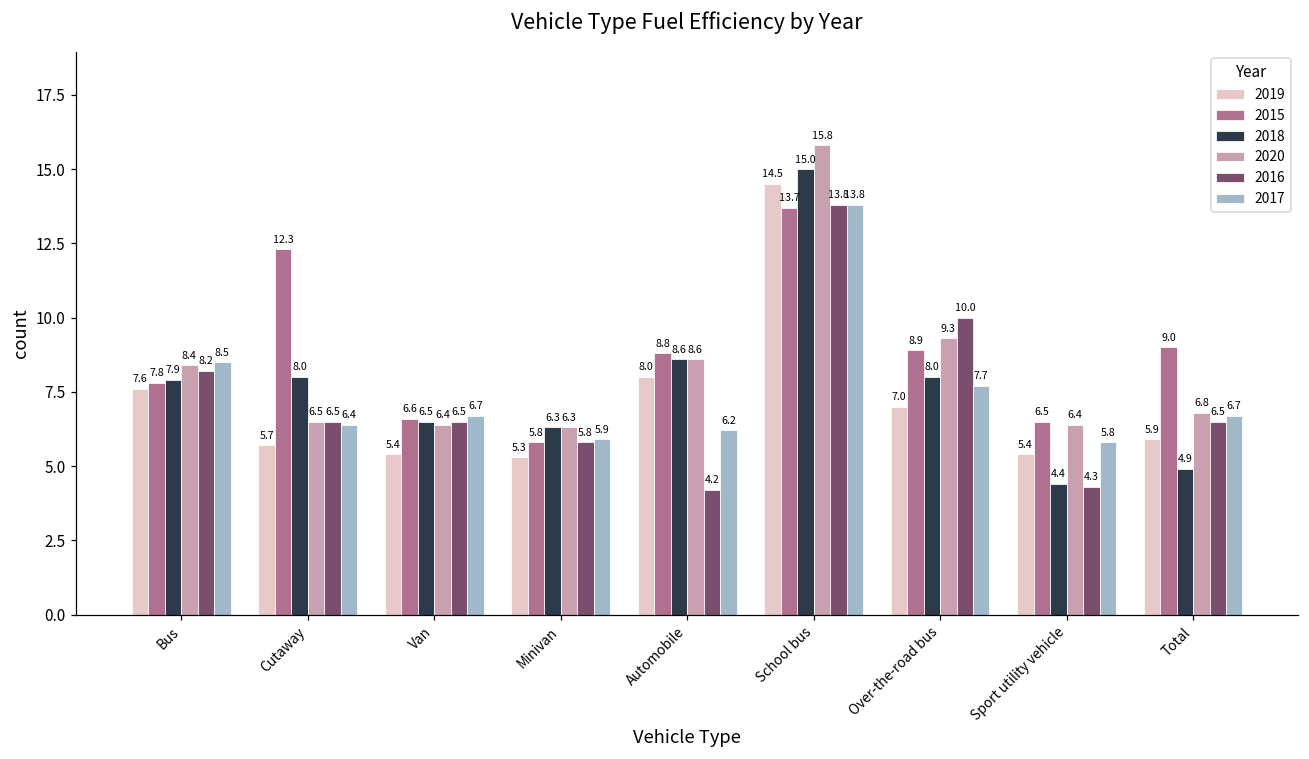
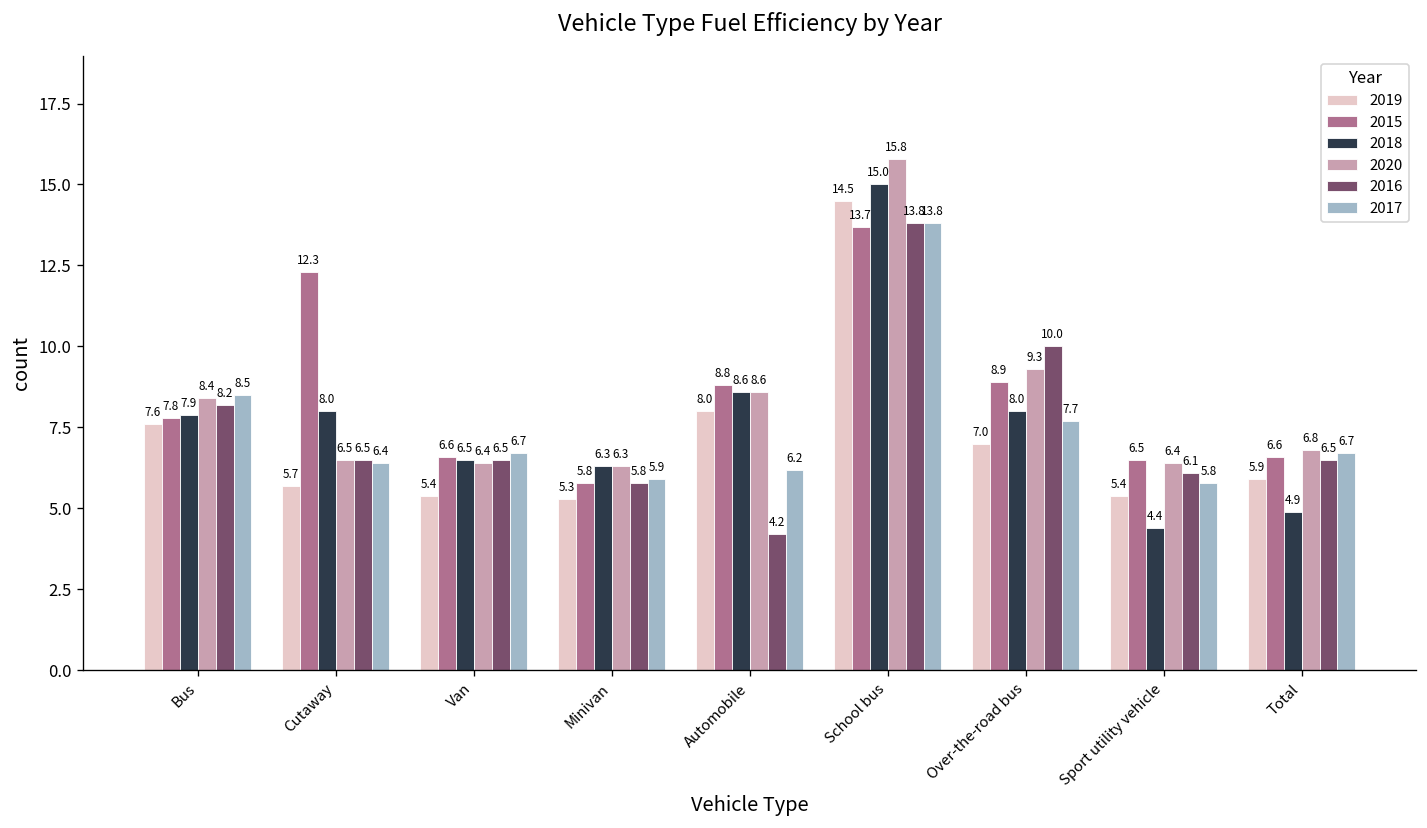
2016, Sport utility vehicle: 4.3 -> 6.1
2015, Total: 9.0 -> 6.6
